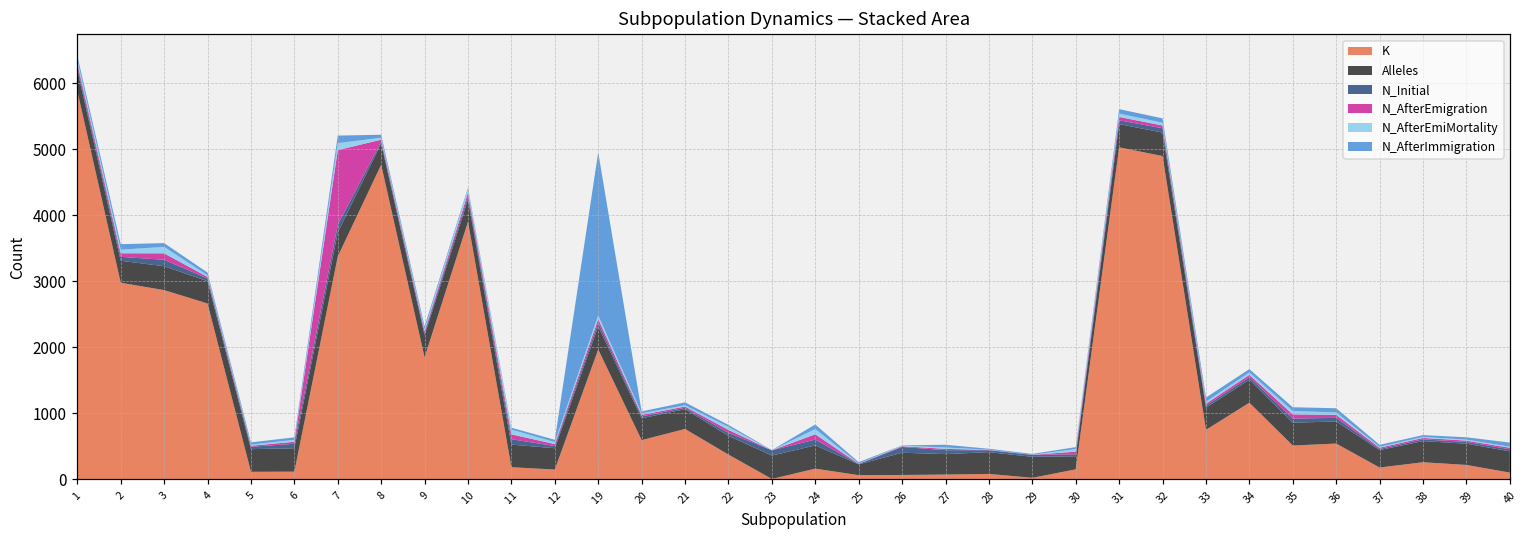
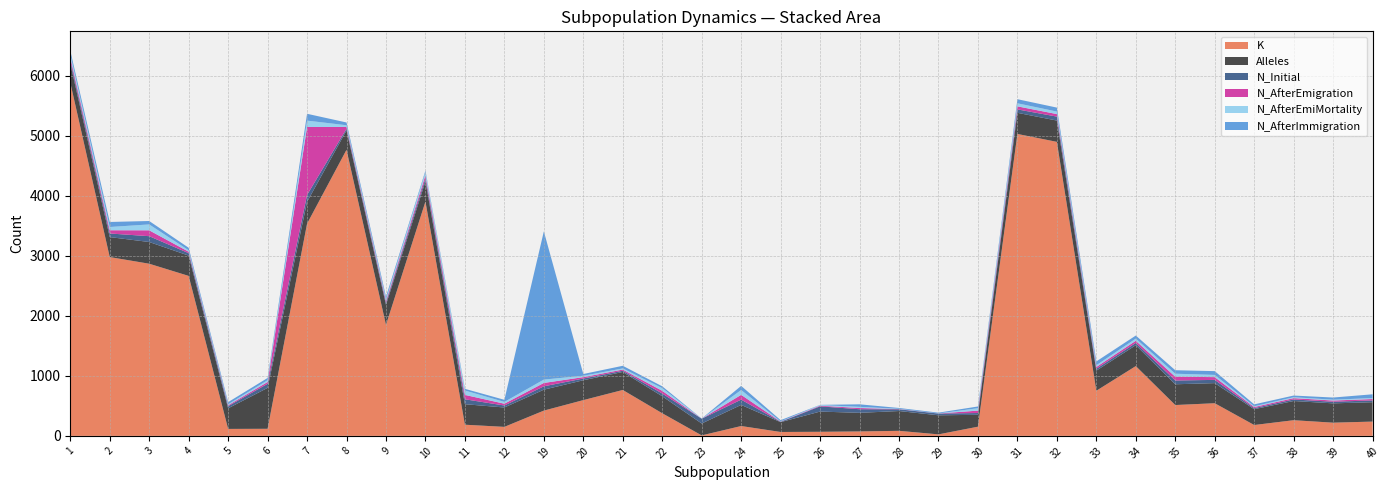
Alleles, 6: 400 -> 700
K, 7: 3400 -> 3500
K, 19: 2000 -> 400
Alleles, 23: 400 -> 200
K, 40: 100 -> 200
